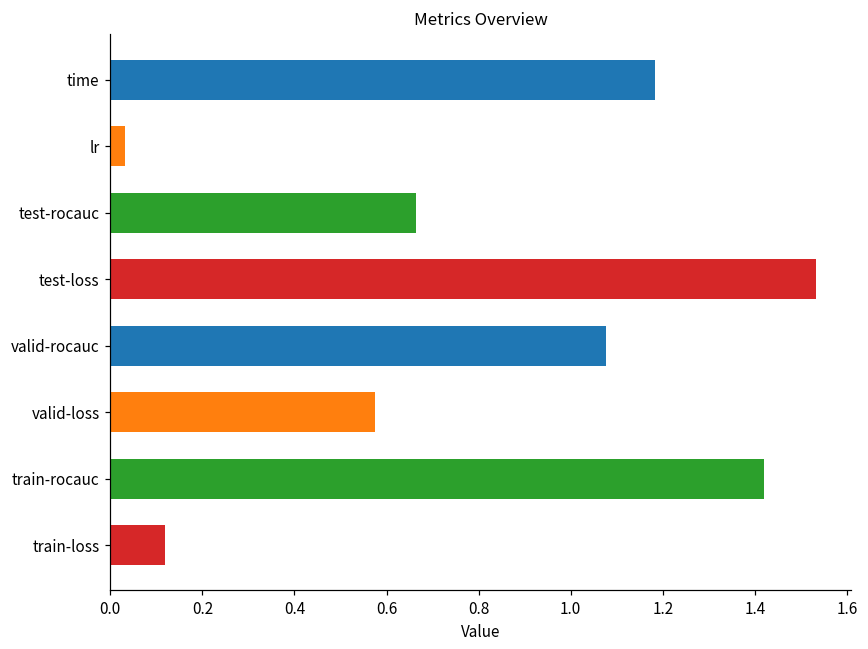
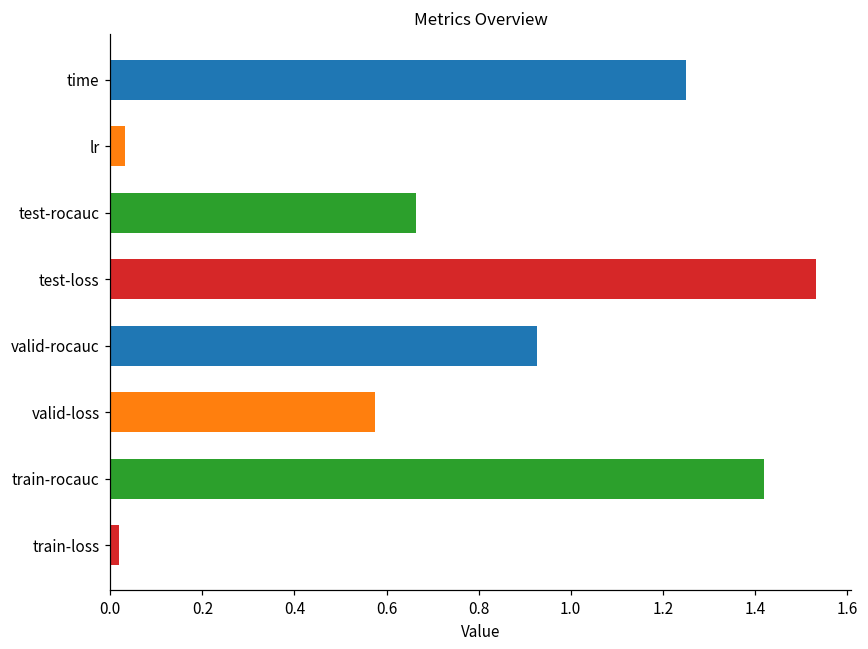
time: 1.18 -> 1.25
valid-rocauc: 1.08 -> 0.93
train-loss: 0.12 -> 0.02
